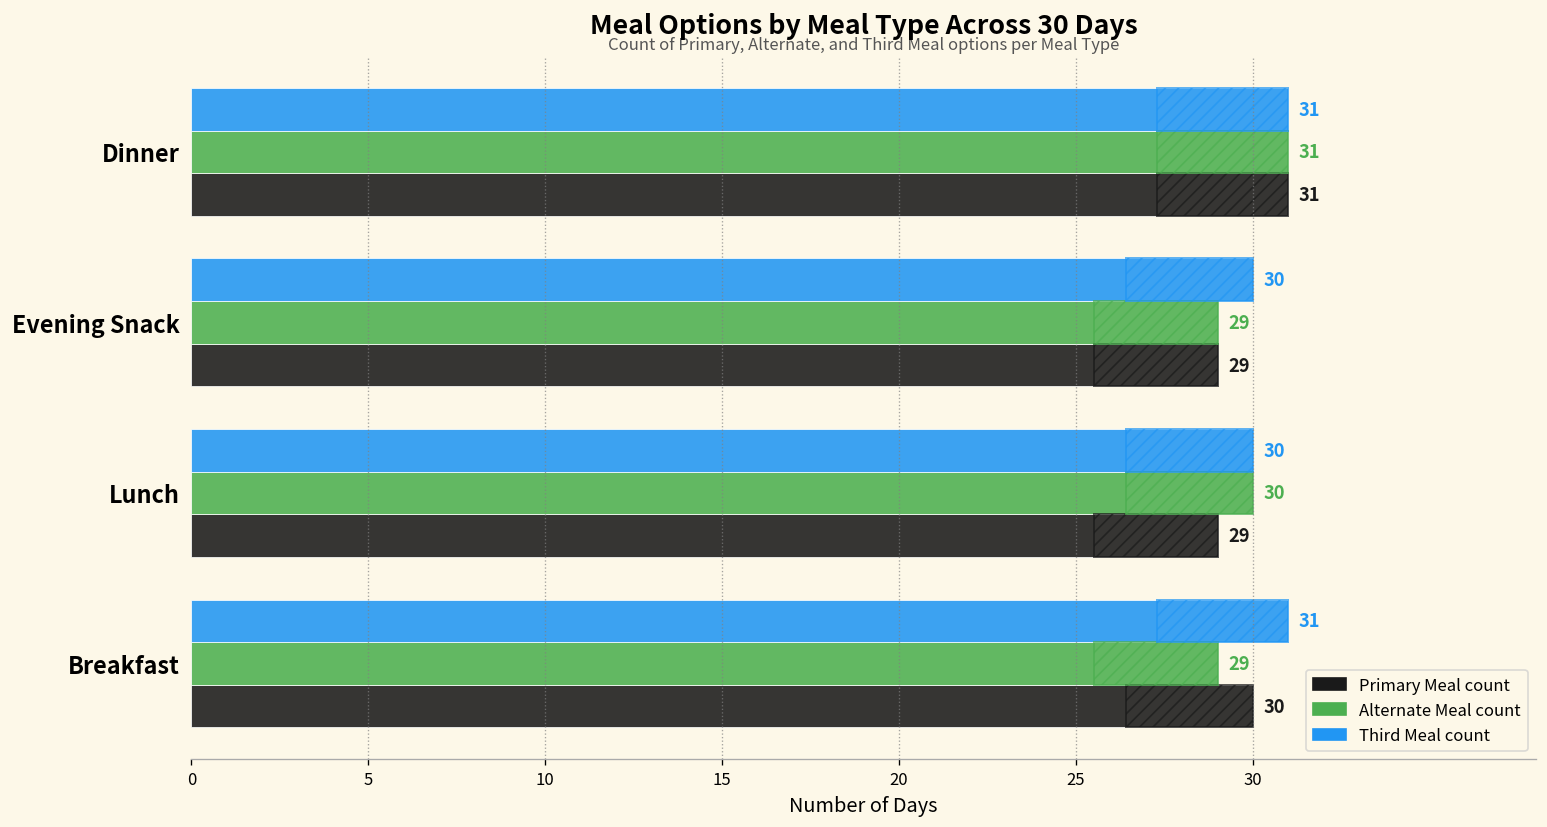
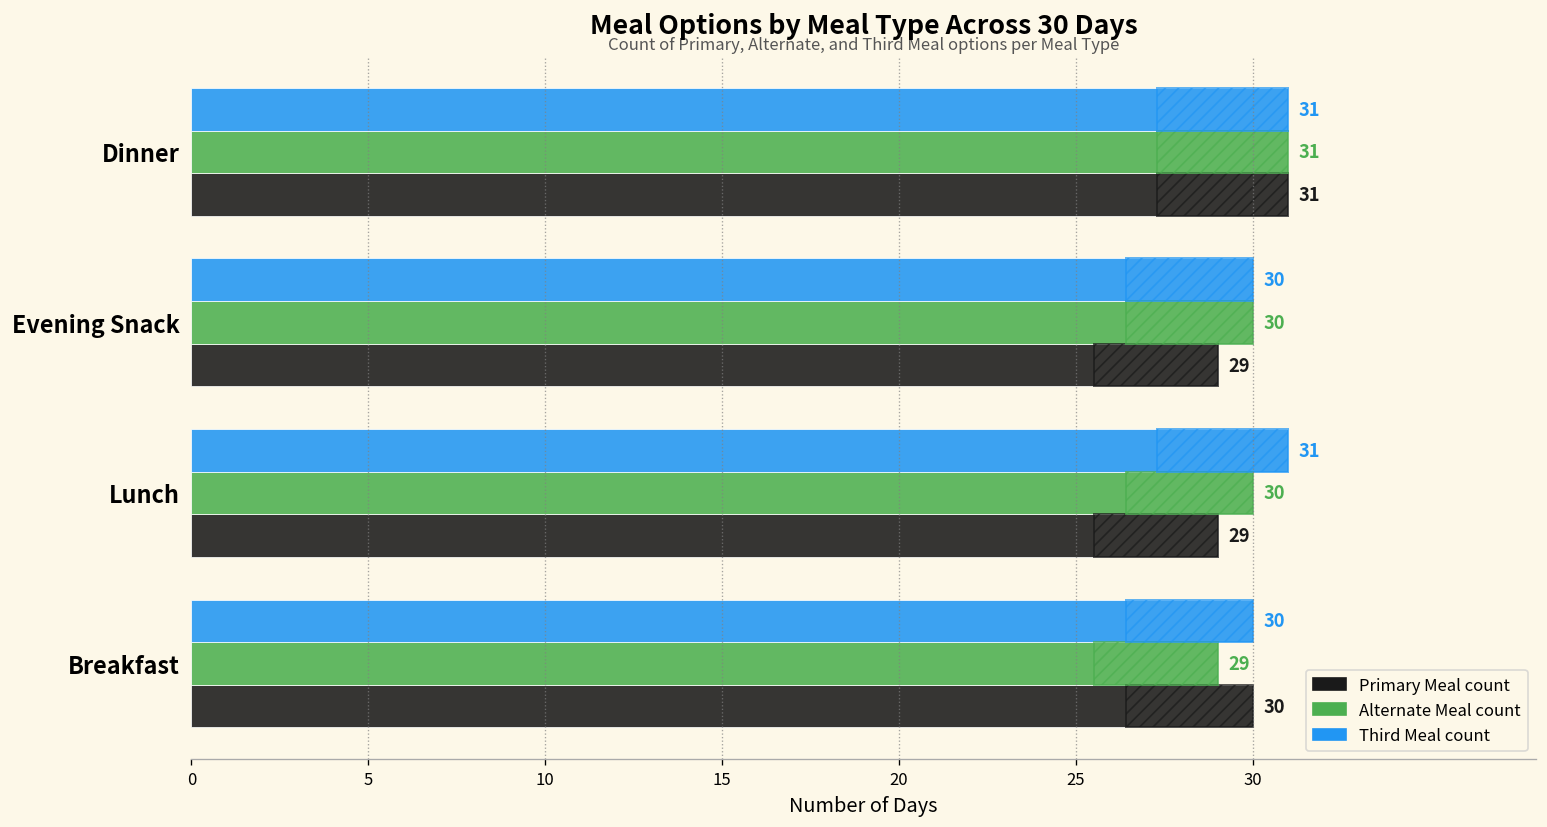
Alternate Meal count, Evening Snack: 29 -> 30
Third Meal count, Lunch: 30 -> 31
Third Meal count, Breakfast: 31 -> 30
